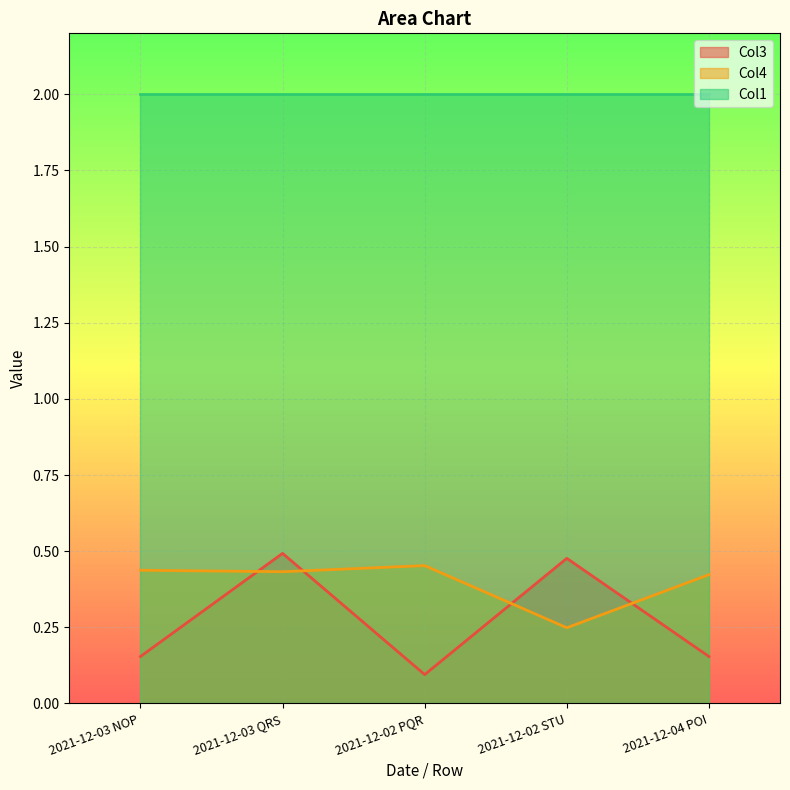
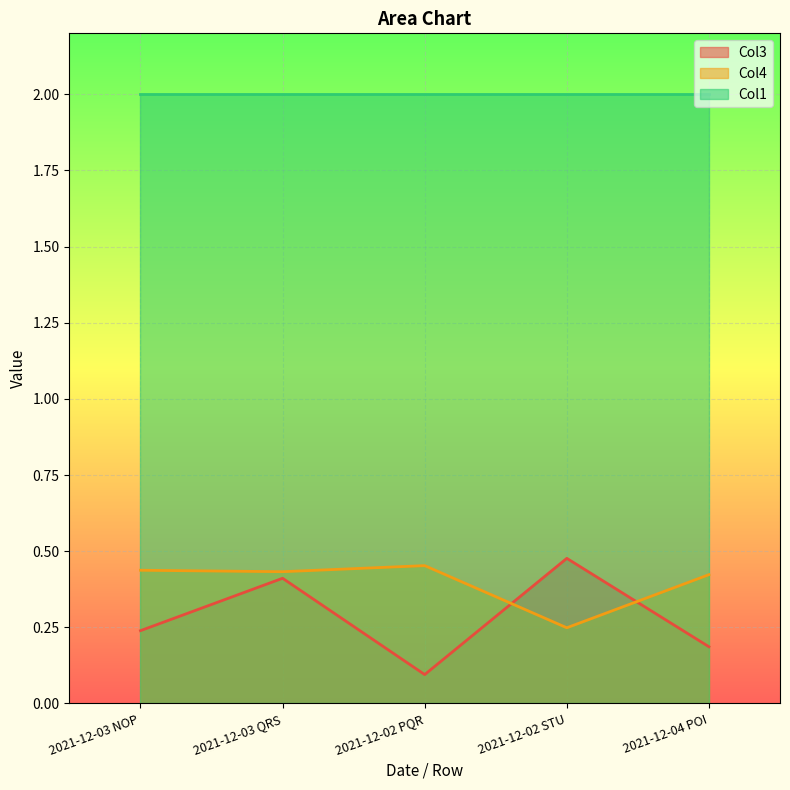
Col3, 2021-12-03 NOP: 0.15 -> 0.24
Col3, 2021-12-03 QRS: 0.49 -> 0.41
Col3, 2021-12-04 POI: 0.15 -> 0.19
